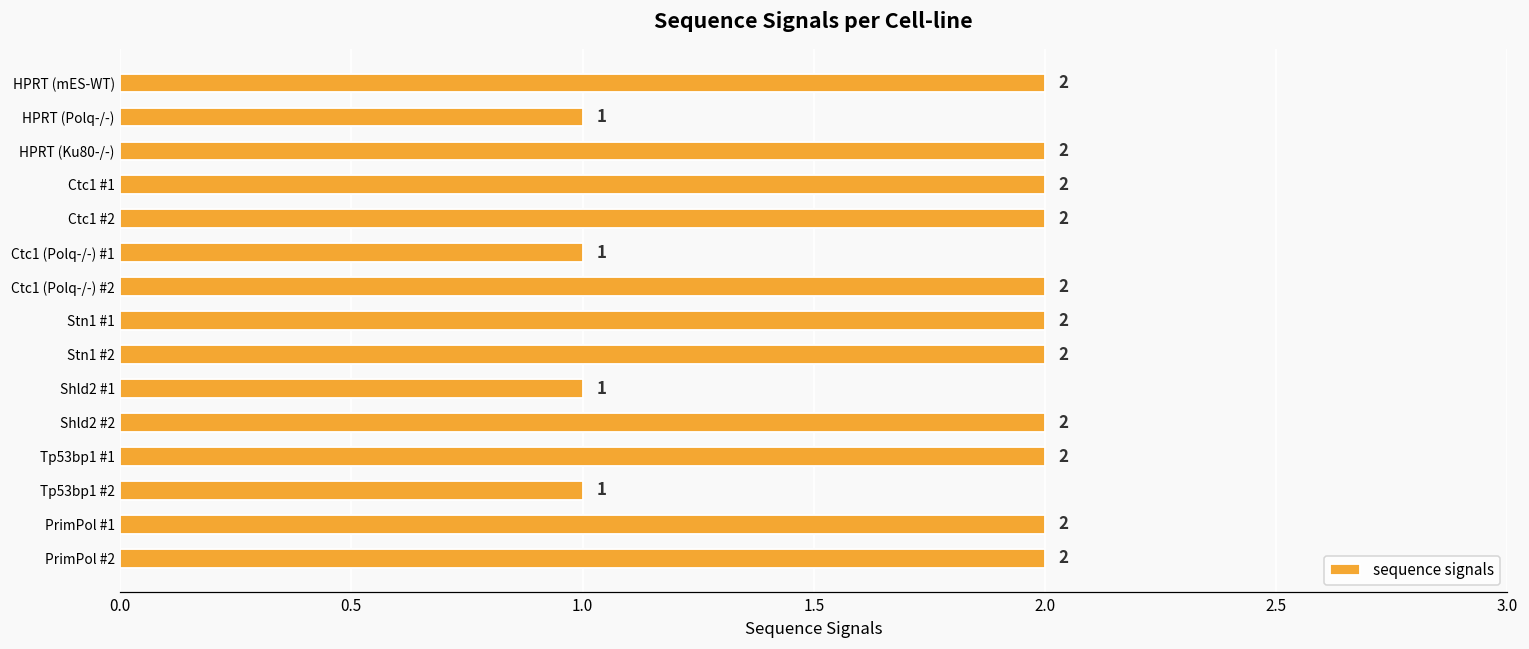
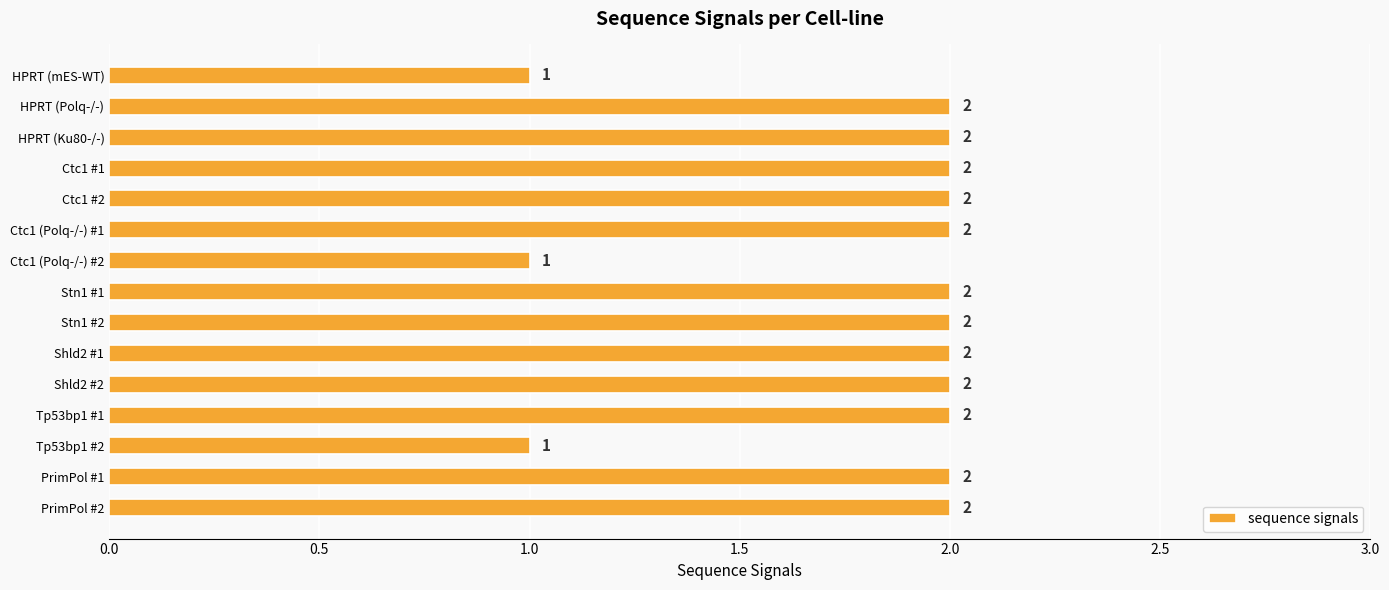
HPRT (mES-WT): 2 -> 1
HPRT (Polq-/-): 1 -> 2
Ctc1 (Polq-/-) #1: 1 -> 2
Ctc1 (Polq-/-) #2: 2 -> 1
Shld2 #1: 1 -> 2
